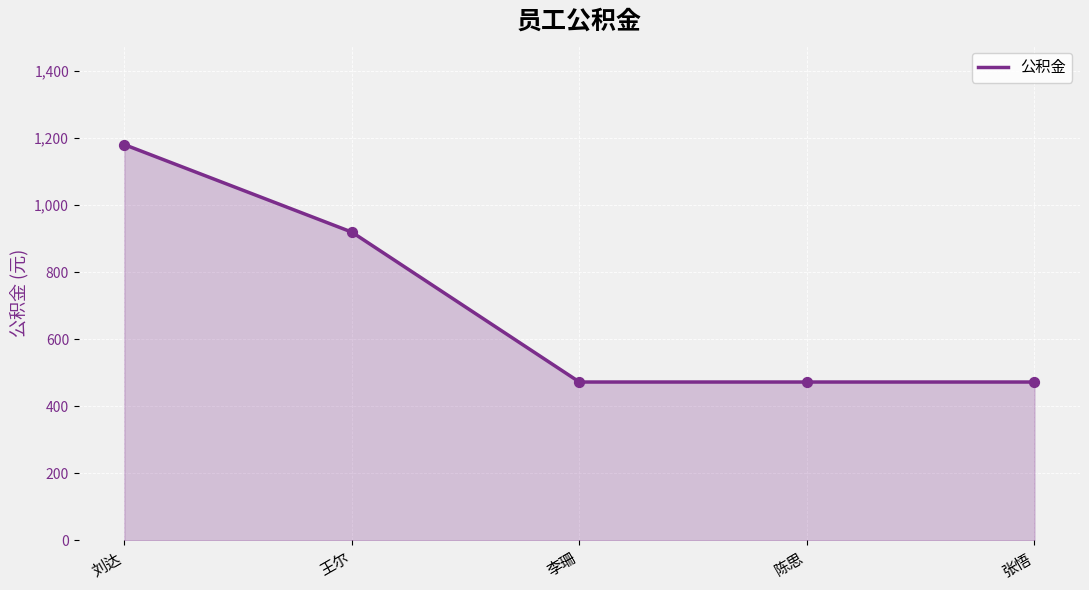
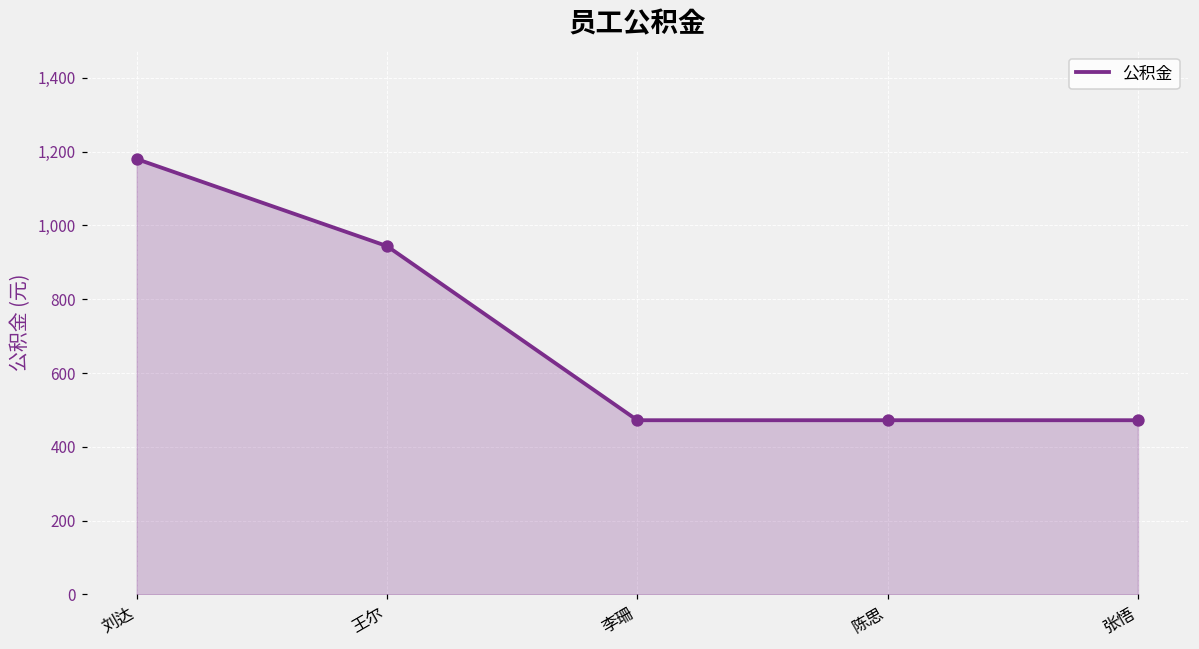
王尔: 920 -> 940
